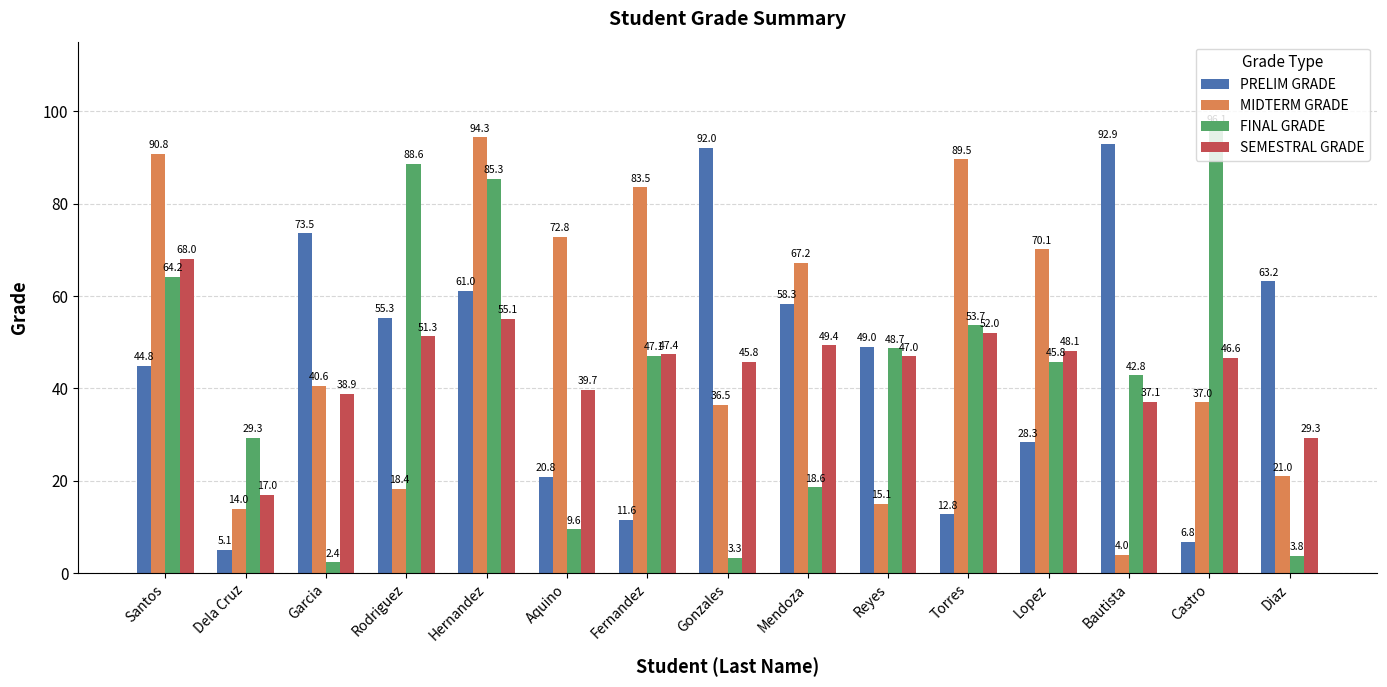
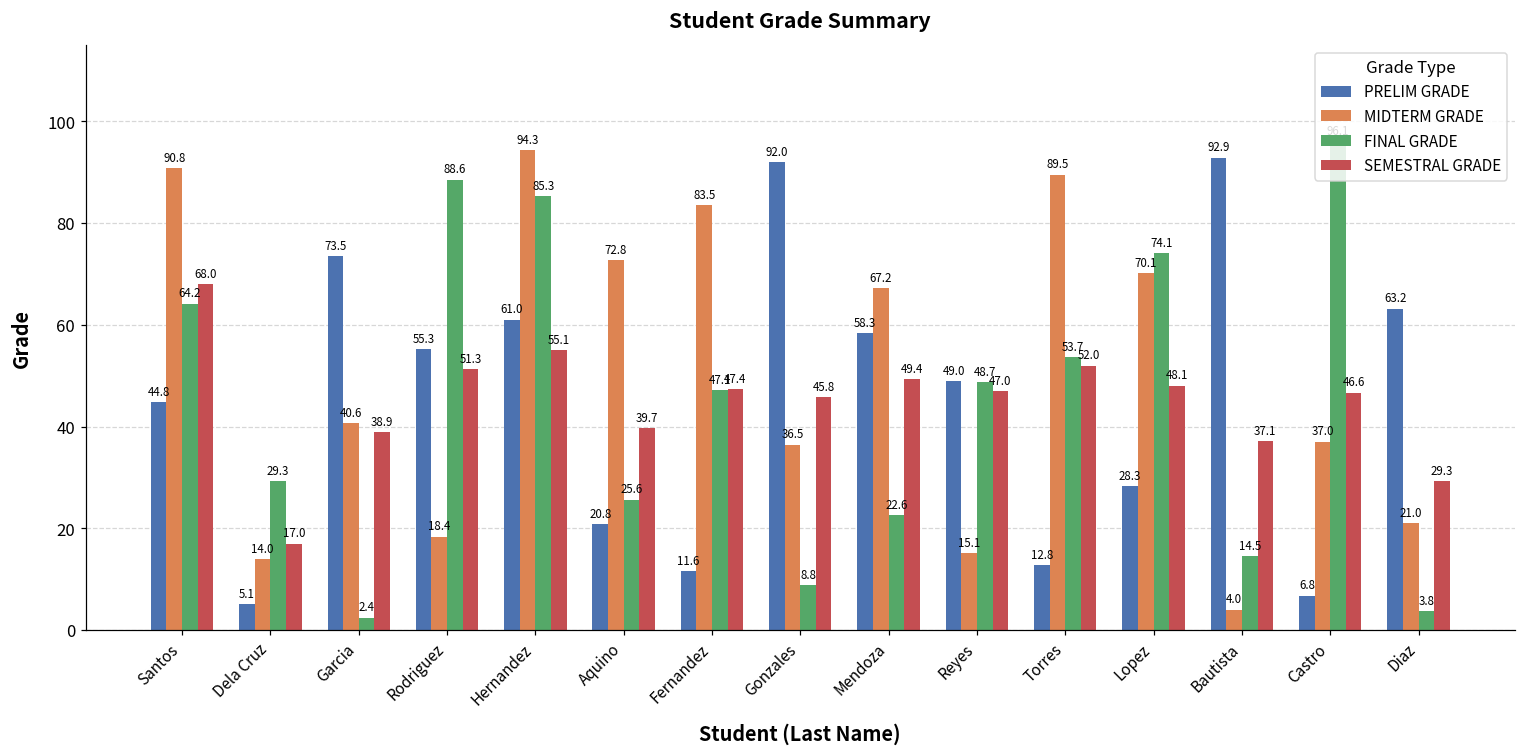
FINAL GRADE, Aquino: 9.6 -> 25.6
FINAL GRADE, Gonzales: 3.3 -> 8.8
FINAL GRADE, Mendoza: 18.6 -> 22.6
FINAL GRADE, Lopez: 45.8 -> 74.1
FINAL GRADE, Bautista: 42.8 -> 14.5
